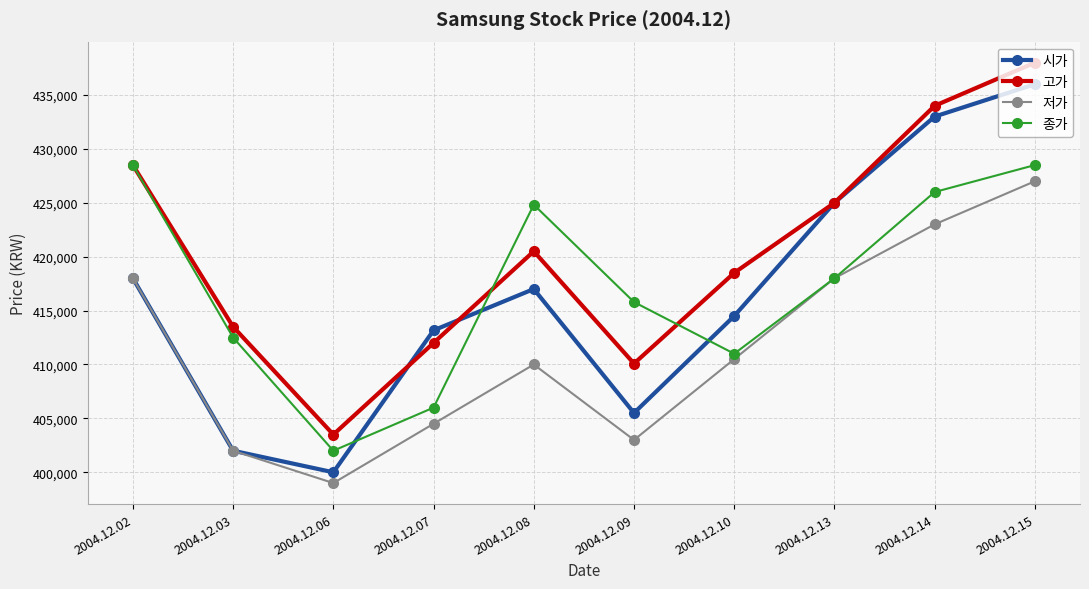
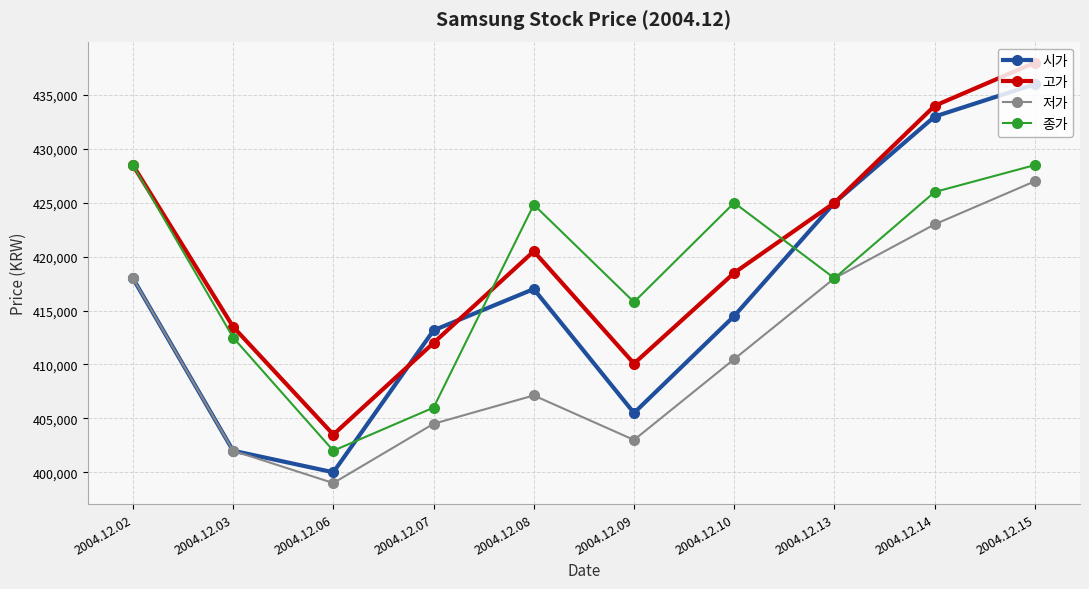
저가, 2004.12.08: 410,000 -> 407,100
종가, 2004.12.10: 411,000 -> 425,000
